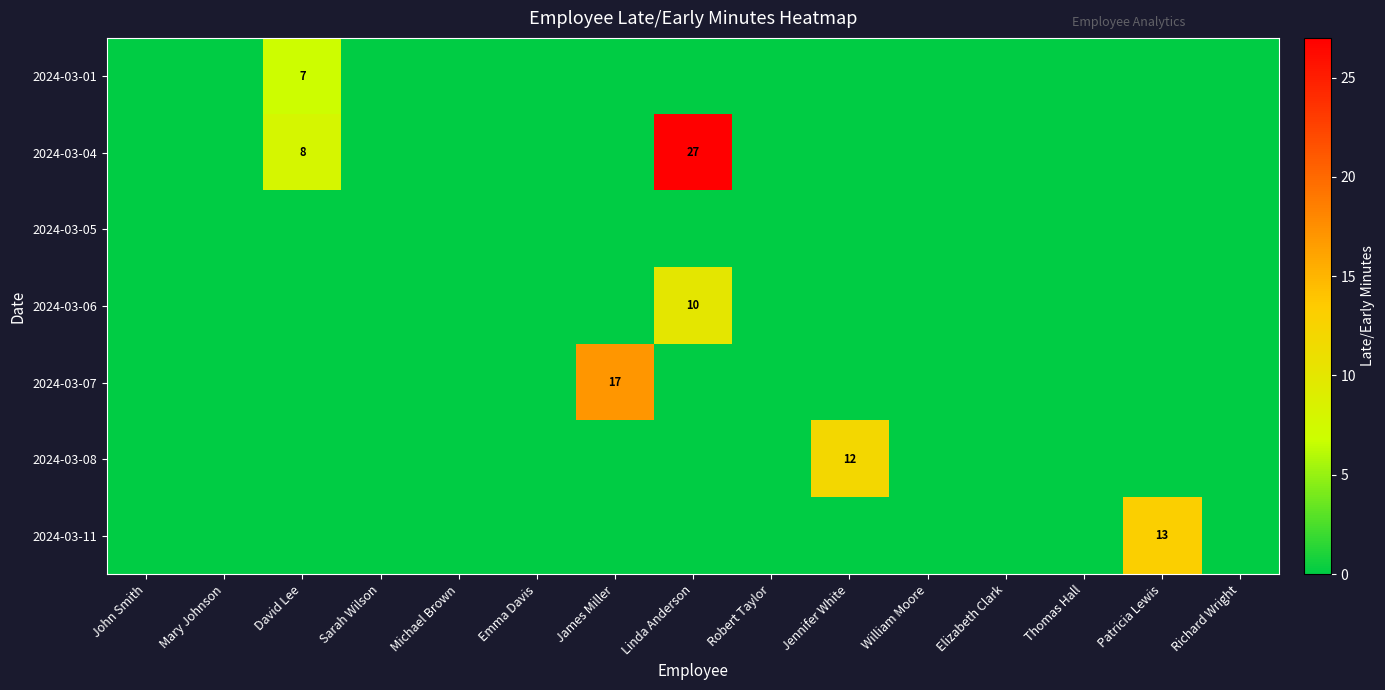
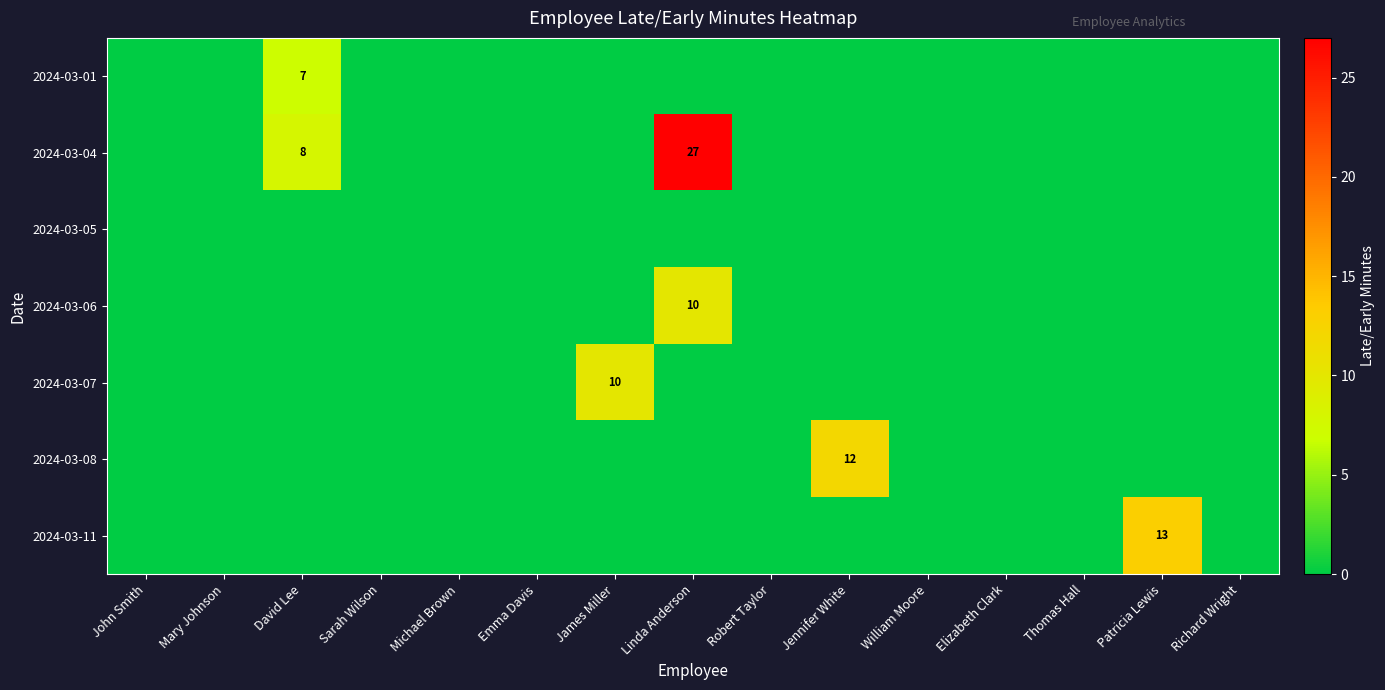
2024-03-07, James Miller: 17 -> 10
